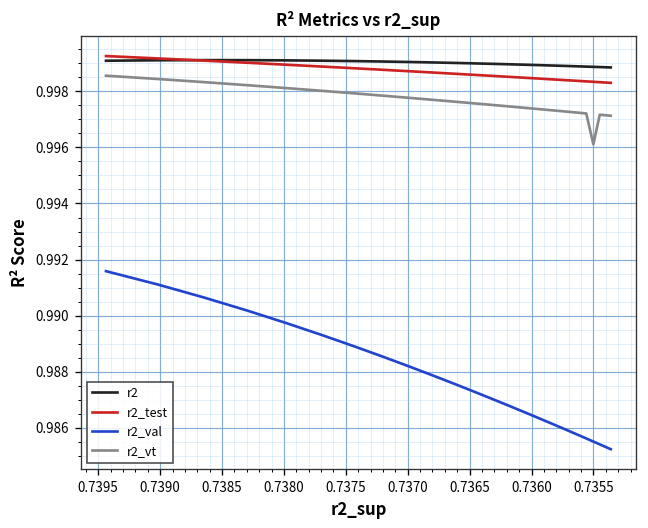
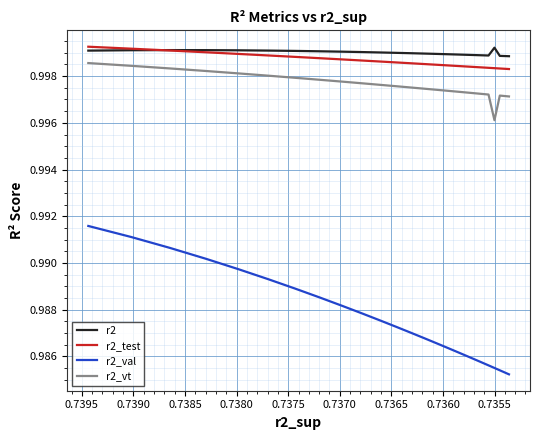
r2, 0.7355: 0.9989 -> 0.9992
